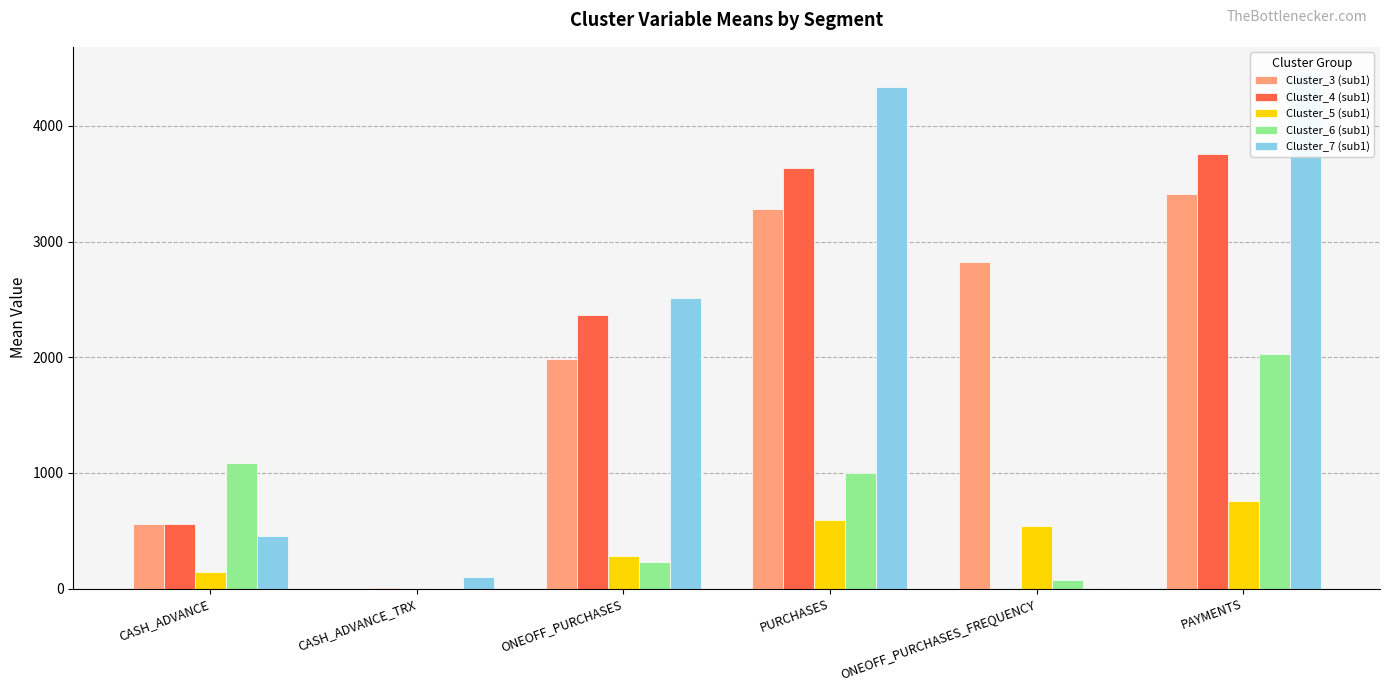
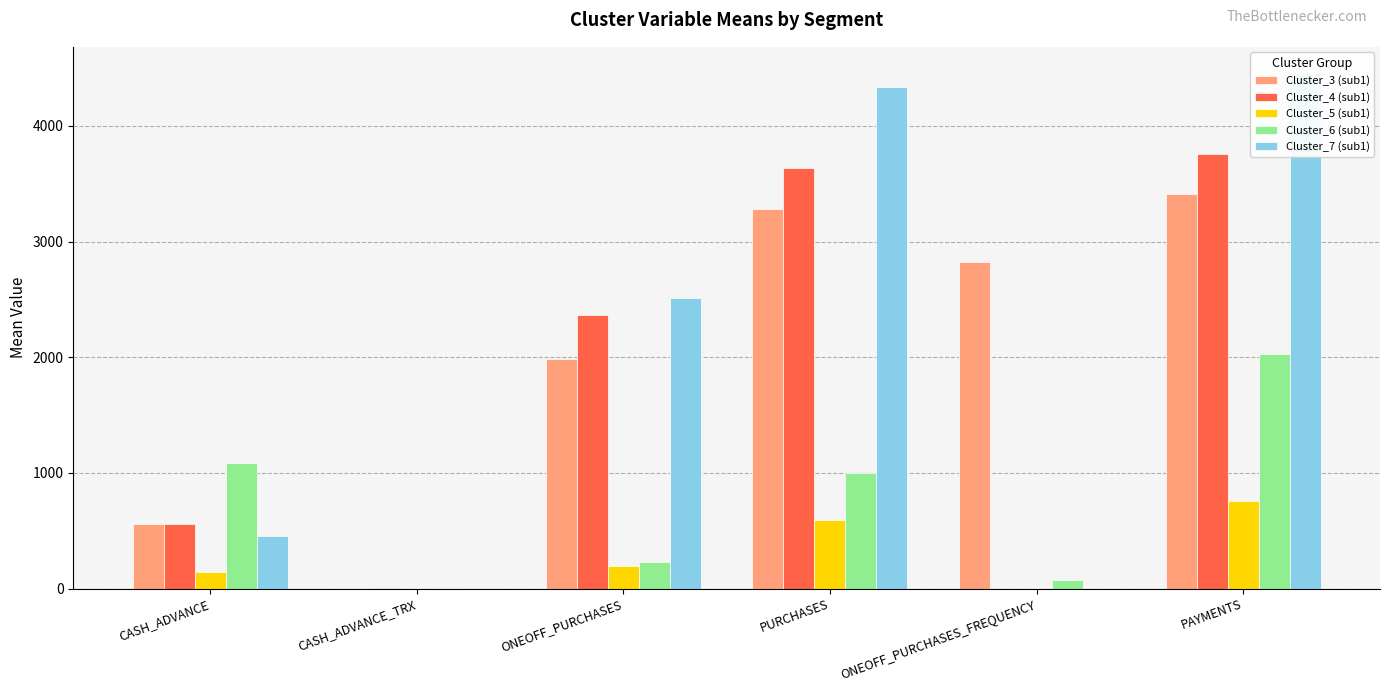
Cluster_7 (sub1), CASH_ADVANCE_TRX: 100 -> 0
Cluster_5 (sub1), ONEOFF_PURCHASES: 280 -> 200
Cluster_5 (sub1), ONEOFF_PURCHASES_FREQUENCY: 540 -> 0
